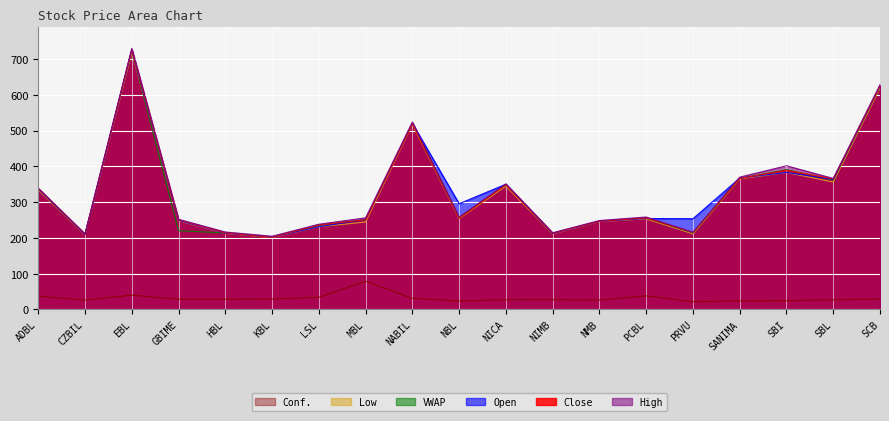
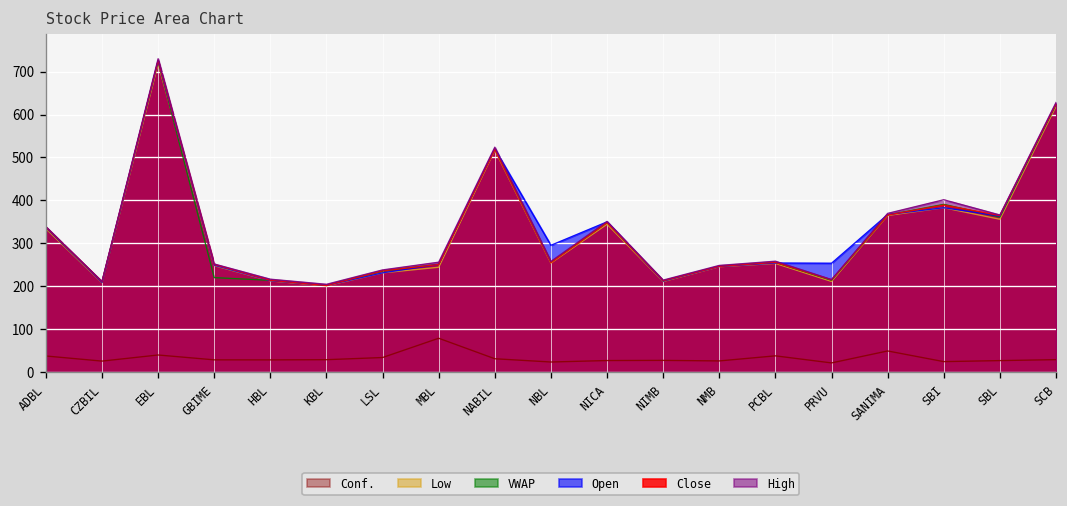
Conf., SANIMA: 20 -> 50
